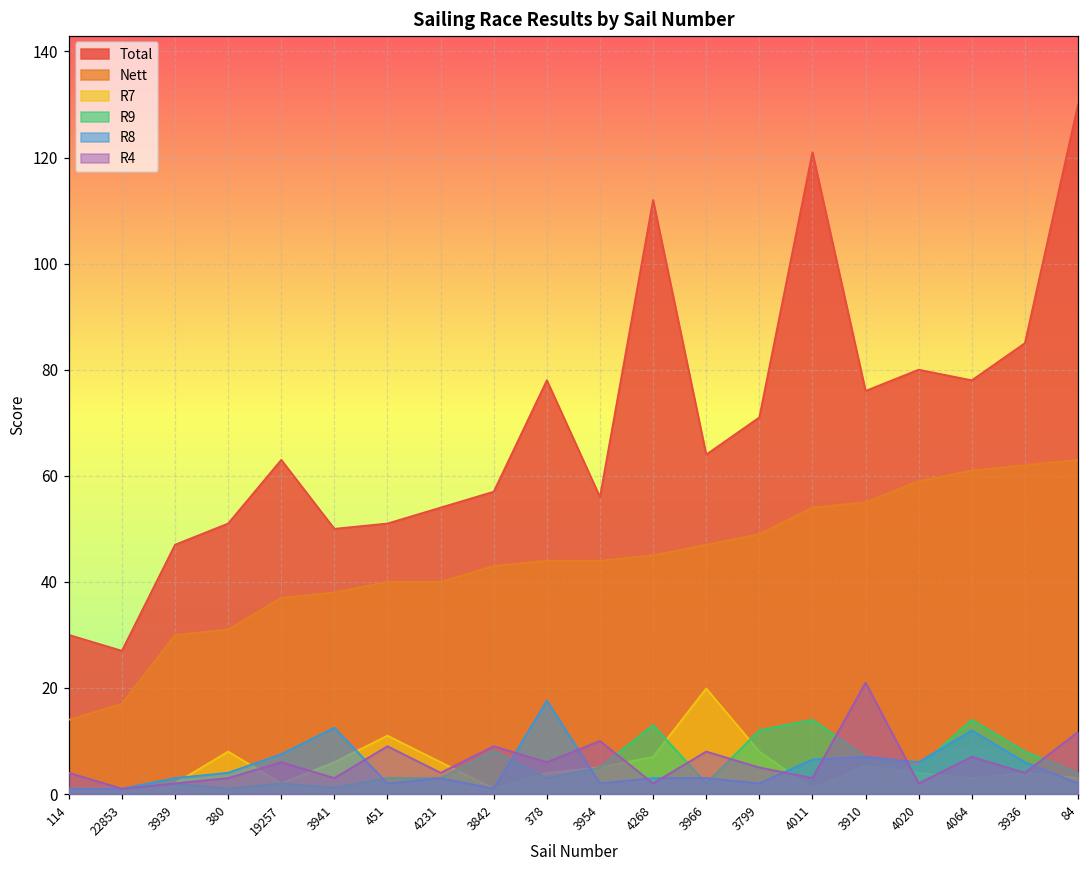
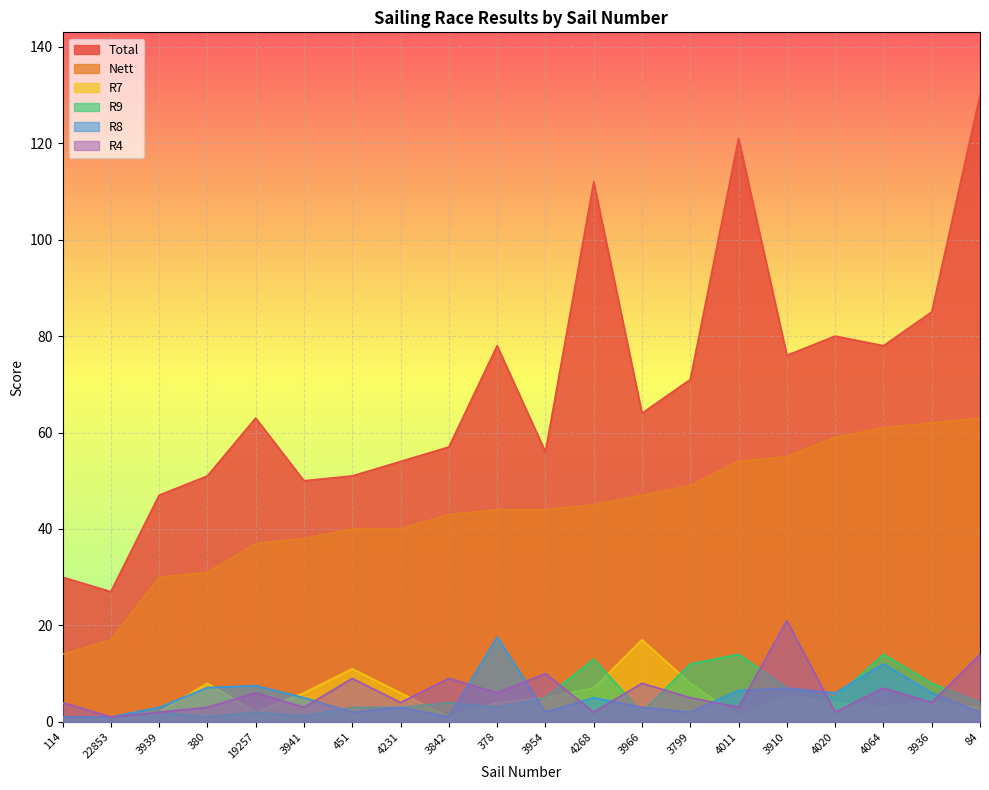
R8, 380: 4 -> 7
R8, 3941: 13 -> 5
R9, 3842: 8 -> 4
R8, 4268: 3 -> 5
R7, 3966: 20 -> 17
R4, 84: 12 -> 14
